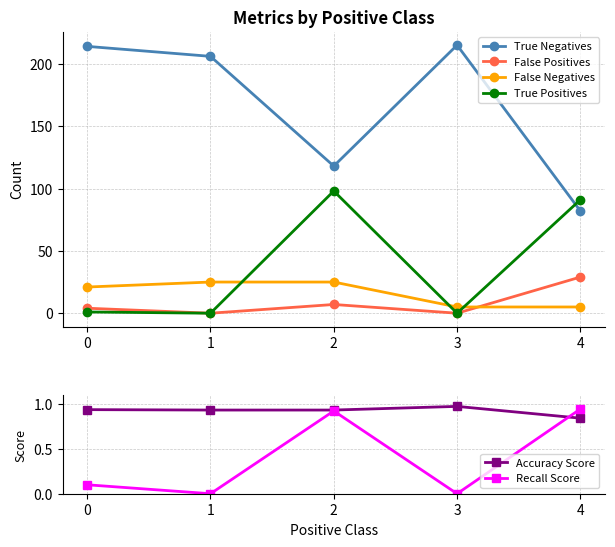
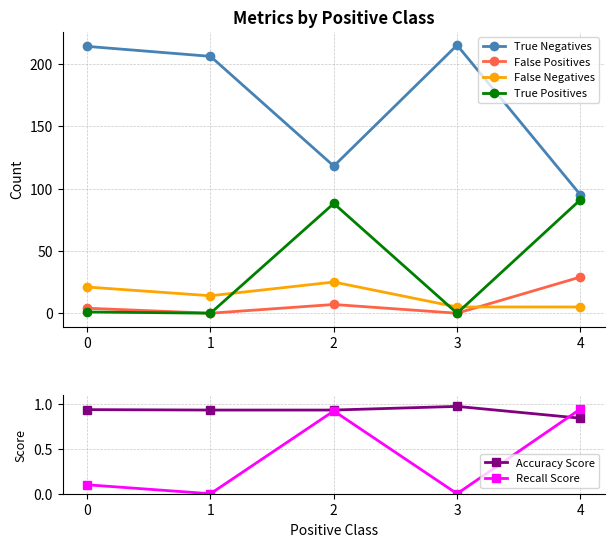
Metrics by Positive Class, False Negatives, 1: 25 -> 14
Metrics by Positive Class, True Positives, 2: 98 -> 88
Metrics by Positive Class, True Negatives, 4: 82 -> 95
